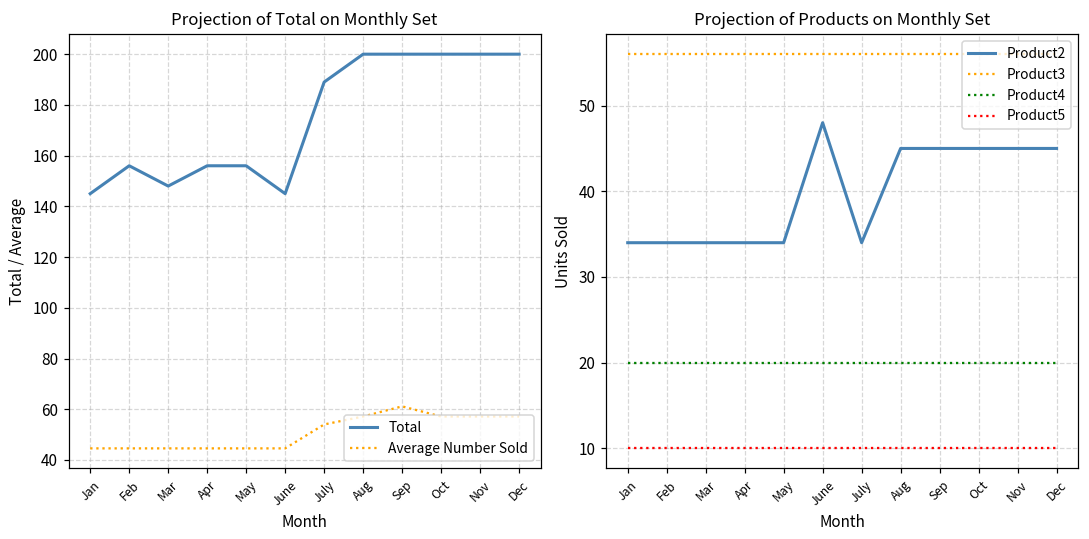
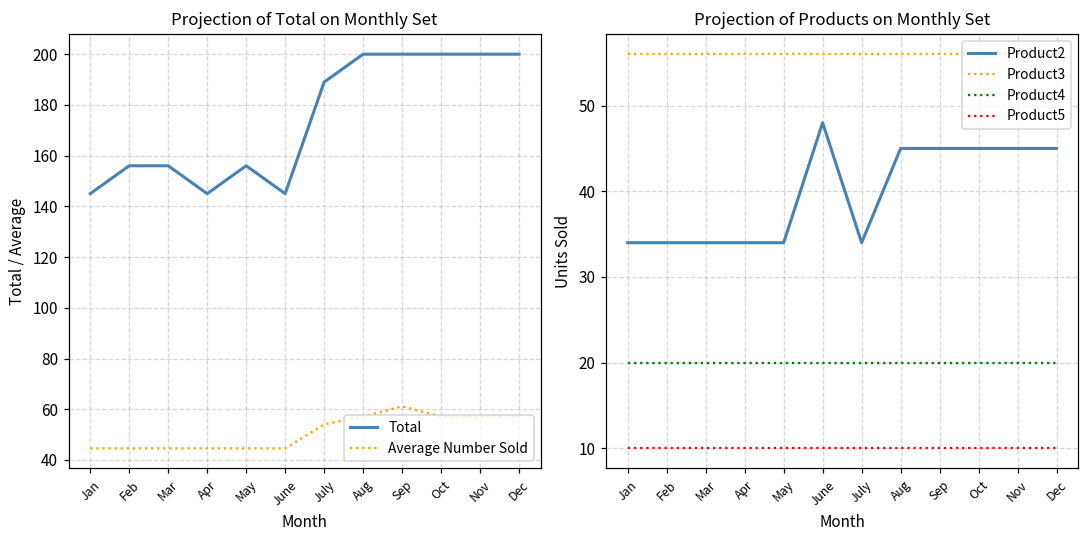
Projection of Total on Monthly Set, Total, Mar: 148 -> 156
Projection of Total on Monthly Set, Total, Apr: 156 -> 145
